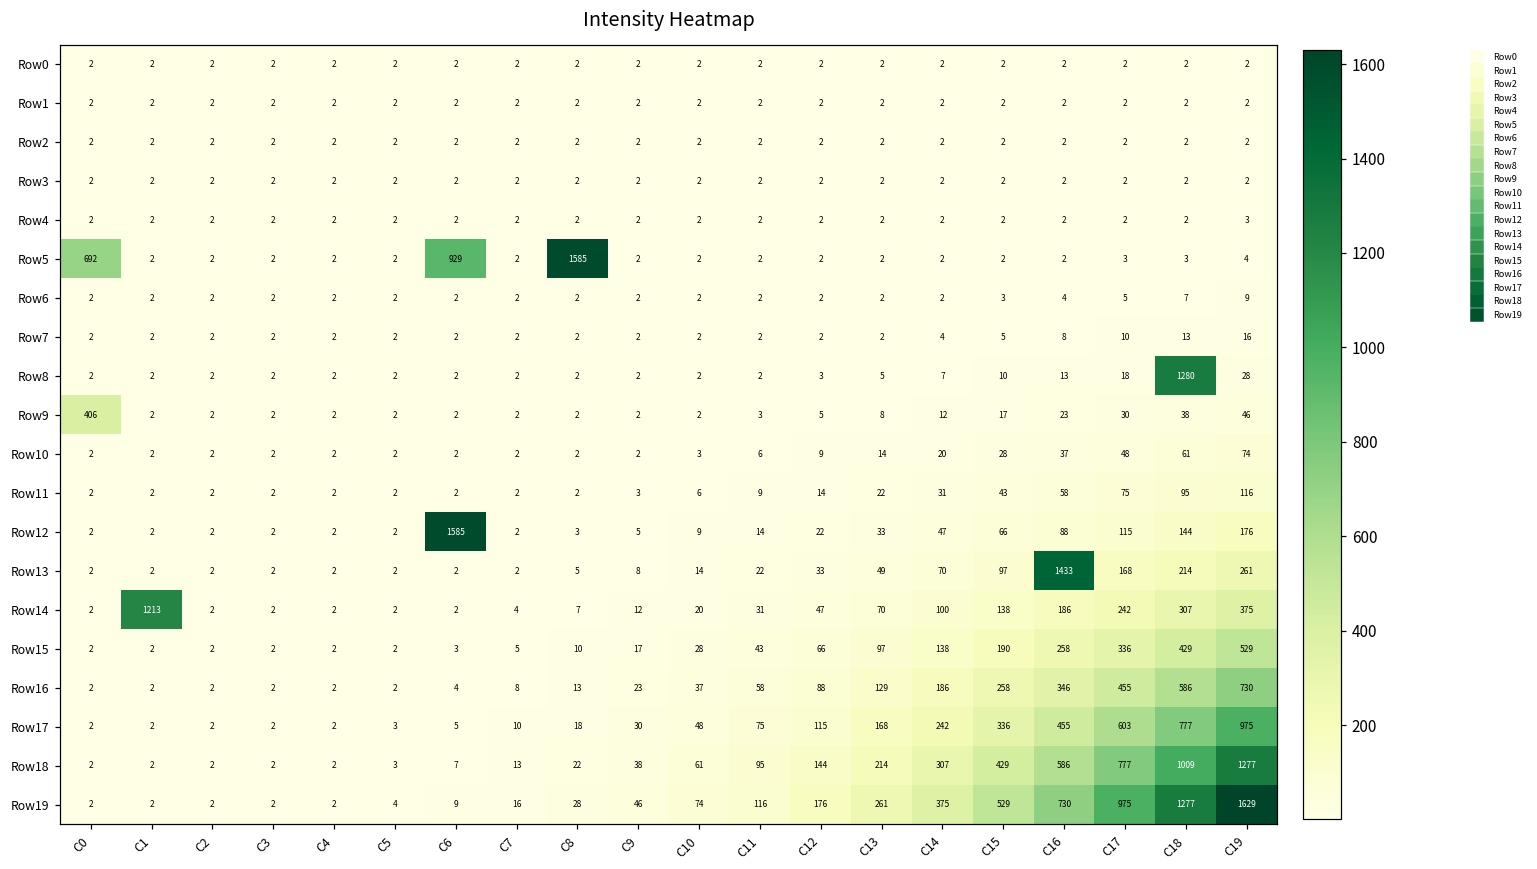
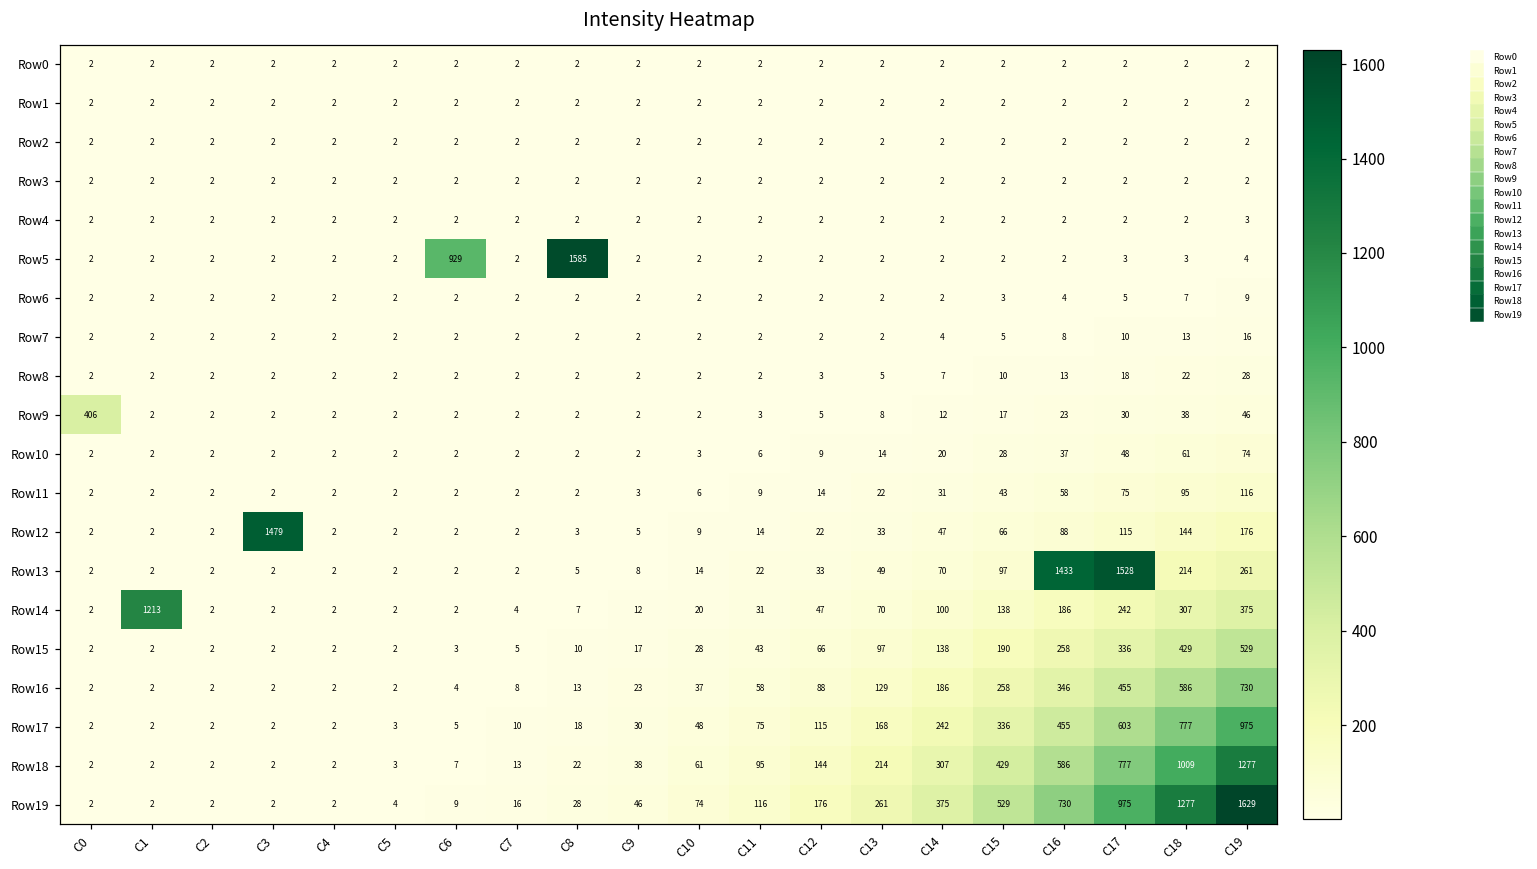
Row5, C0: 692 -> 2
Row8, C18: 1280 -> 22
Row12, C3: 2 -> 1479
Row12, C6: 1585 -> 2
Row13, C17: 168 -> 1528
